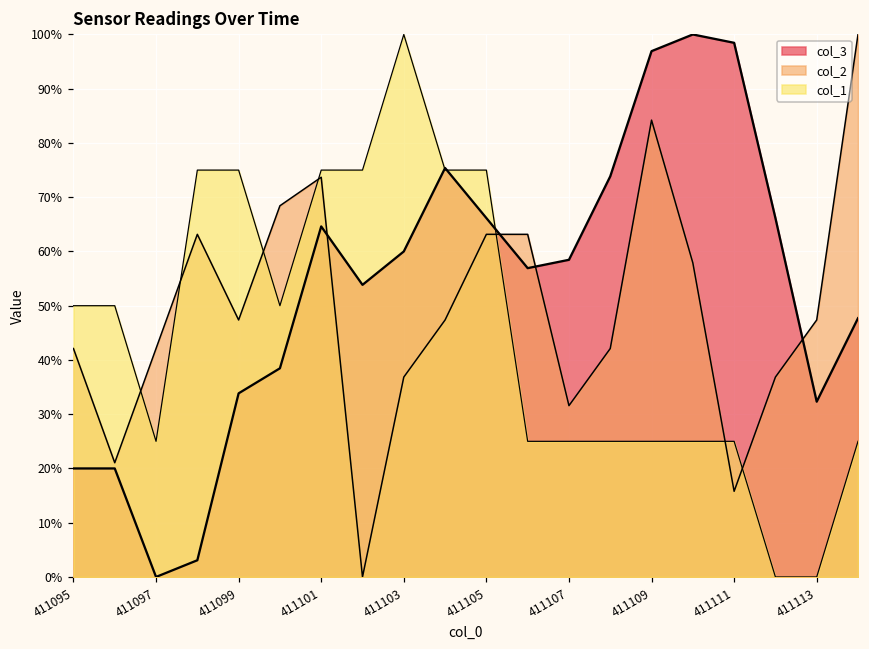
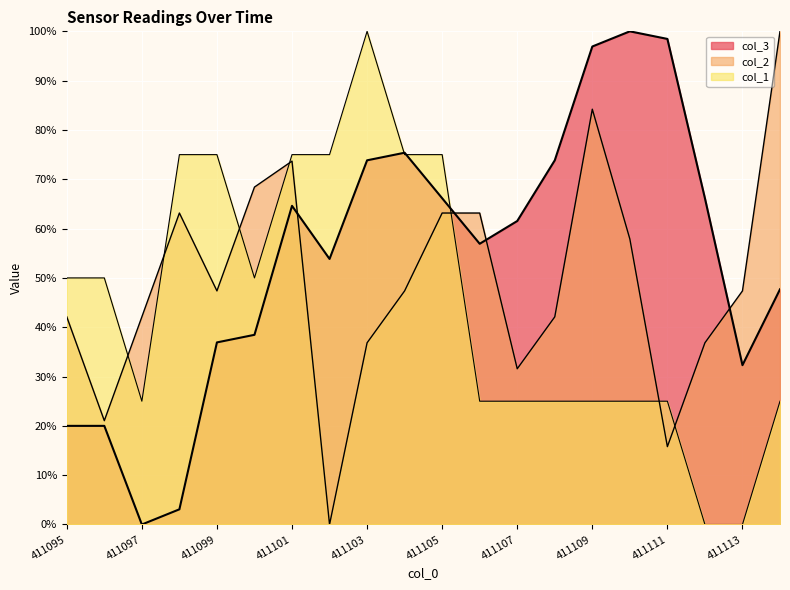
col_3, 411099: 34% -> 37%
col_3, 411103: 60% -> 74%
col_3, 411107: 58% -> 62%
